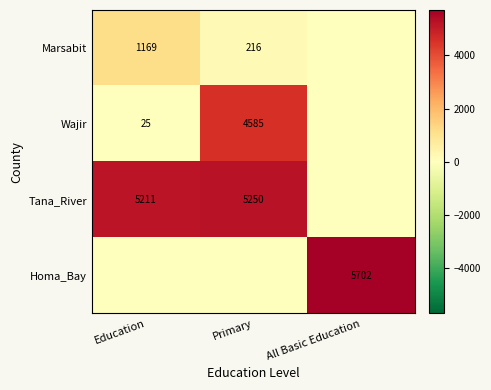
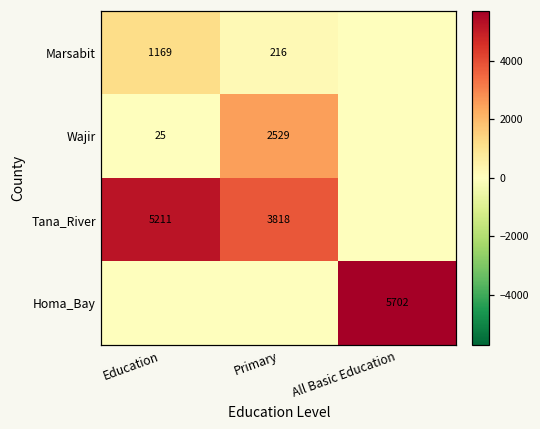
Wajir, Primary: 4585 -> 2529
Tana_River, Primary: 5250 -> 3818
